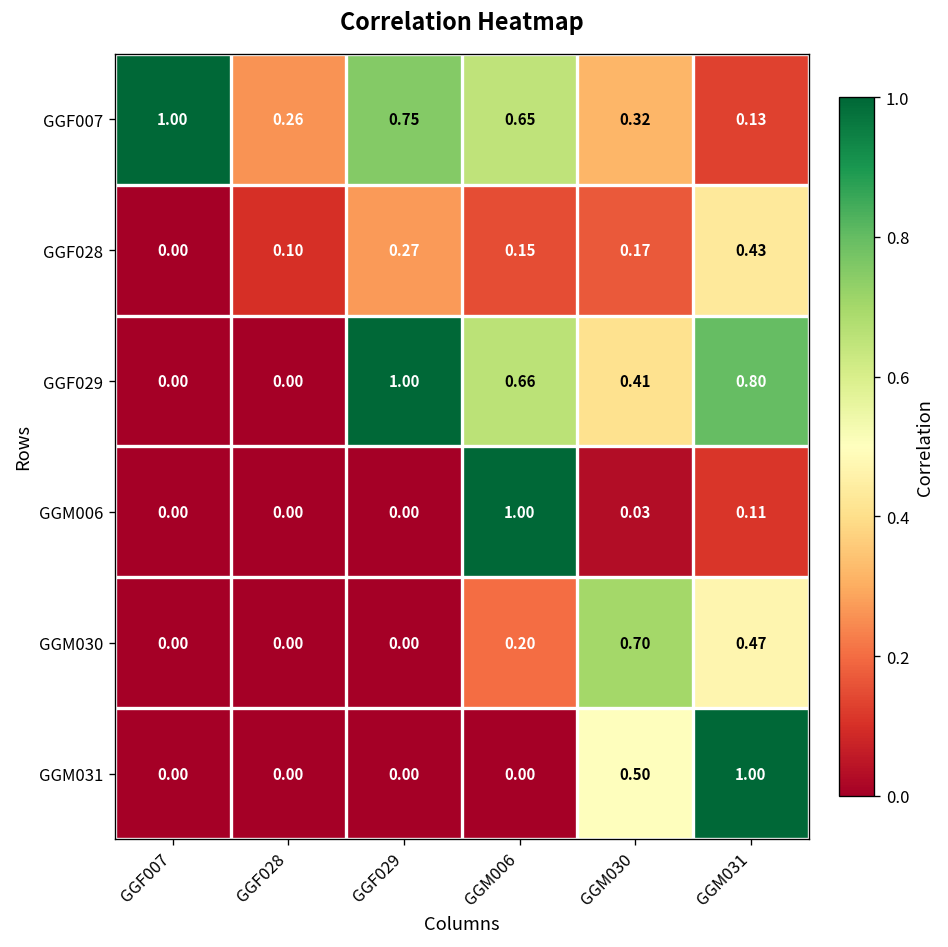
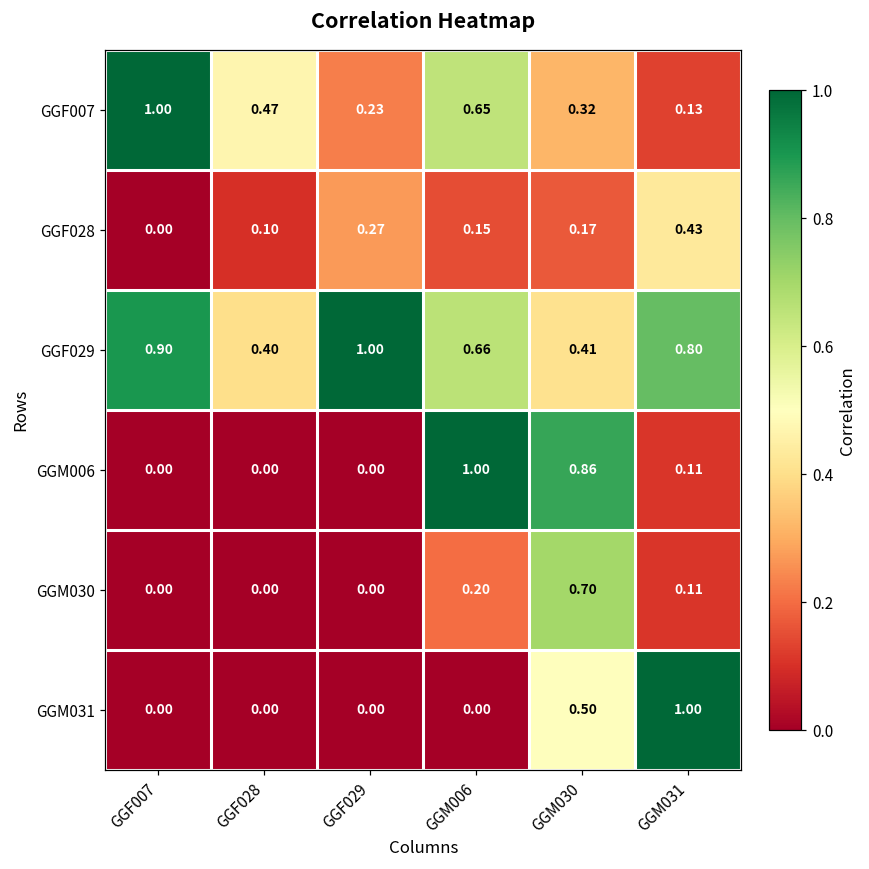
GGF007, GGF028: 0.26 -> 0.47
GGF007, GGF029: 0.75 -> 0.23
GGF029, GGF007: 0.00 -> 0.90
GGF029, GGF028: 0.00 -> 0.40
GGM006, GGM030: 0.03 -> 0.86
GGM030, GGM031: 0.47 -> 0.11
